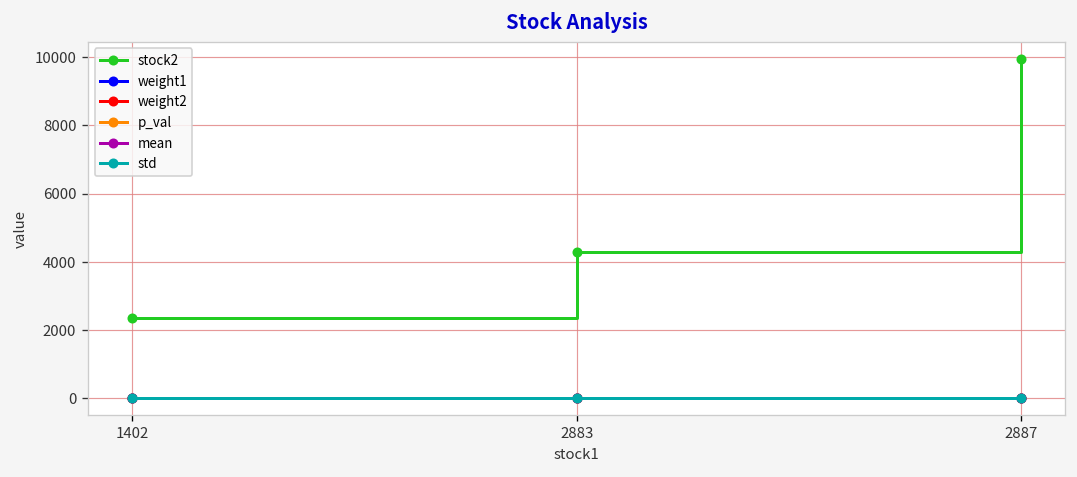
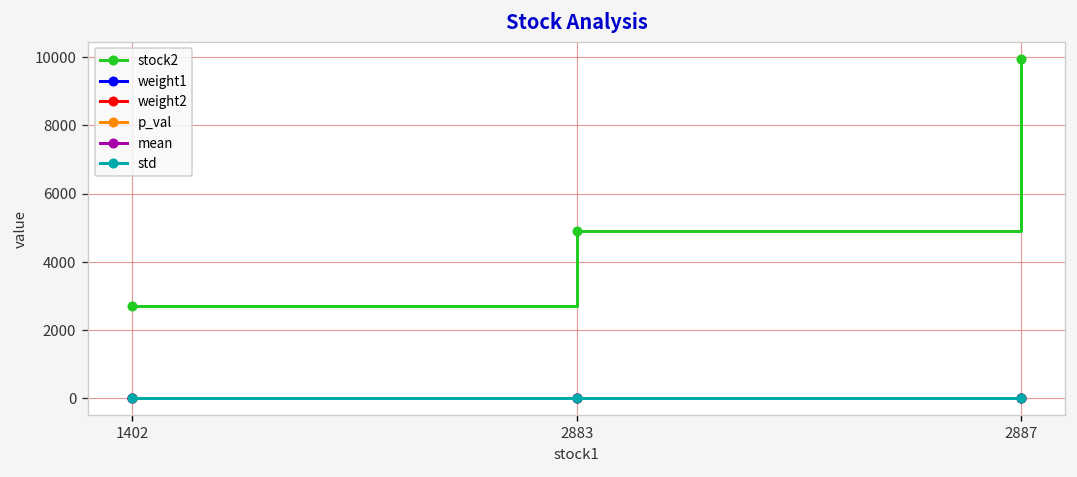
stock2, 1402: 2400 -> 2700
stock2, 2883: 4300 -> 4900
